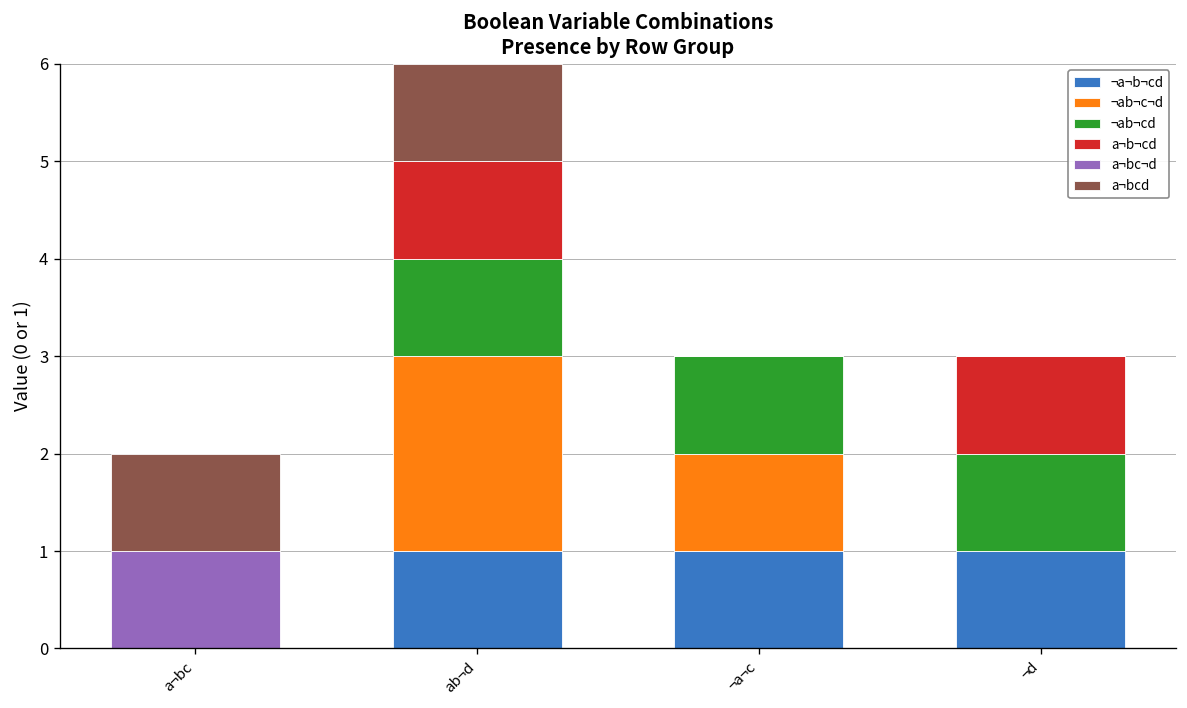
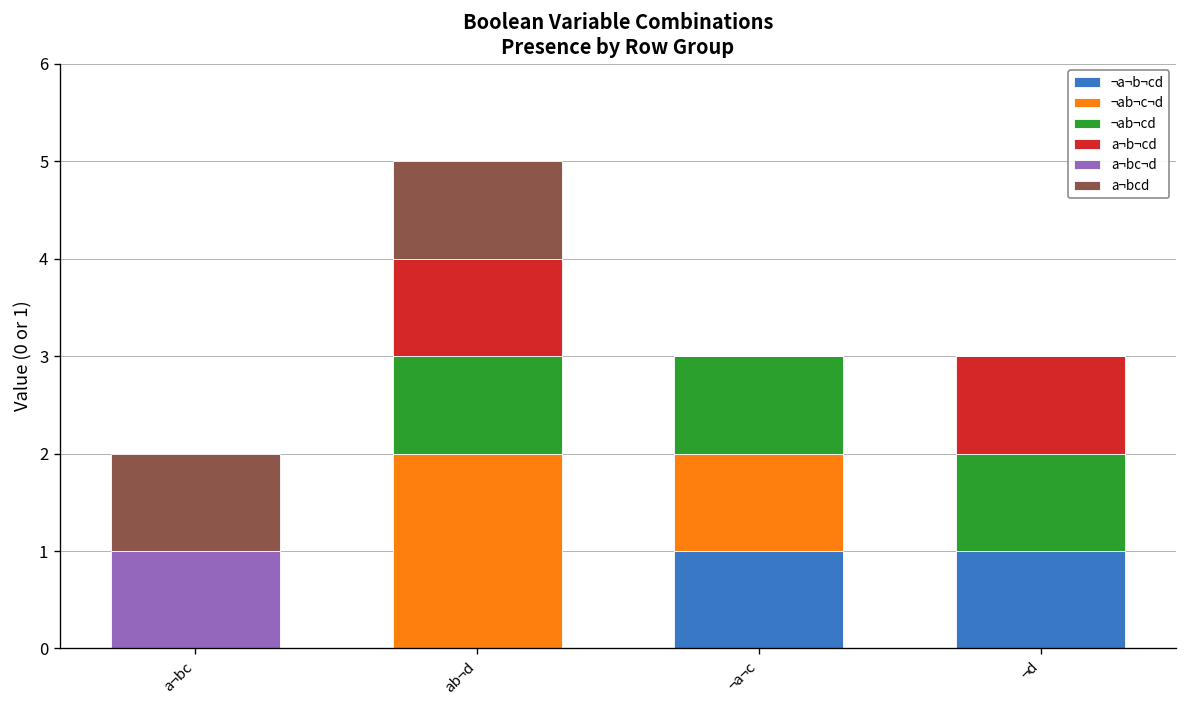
¬a¬b¬cd, ab¬d: 1 -> 0
